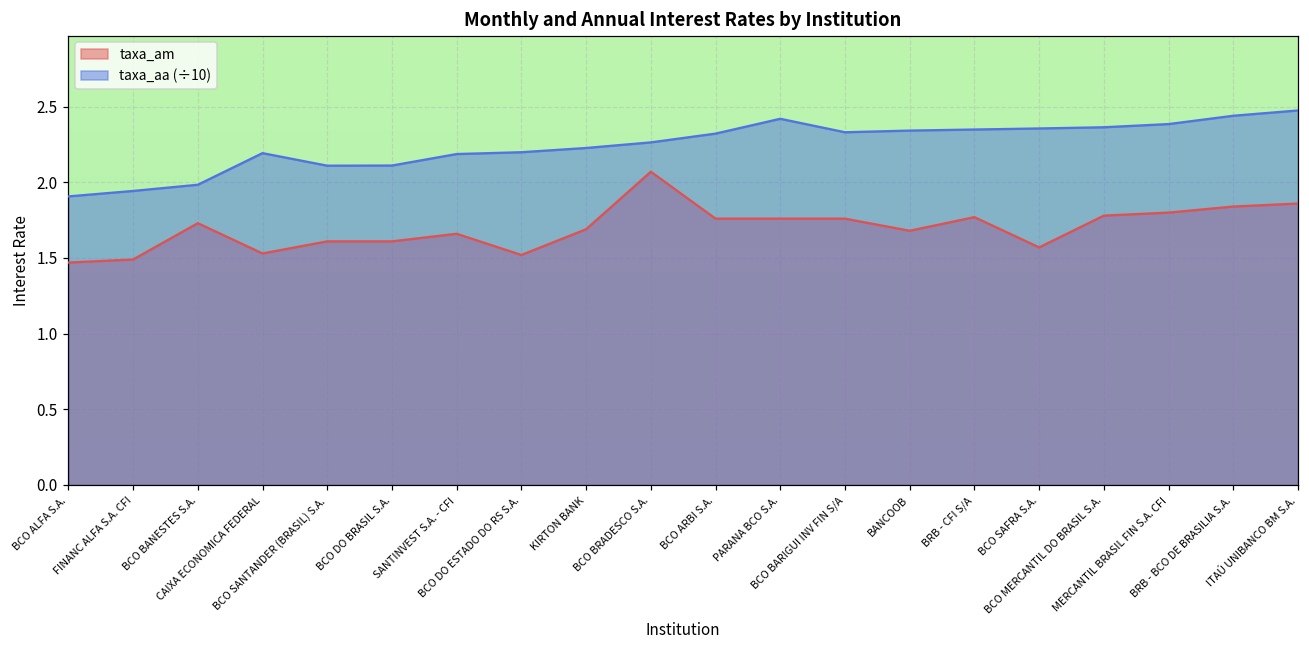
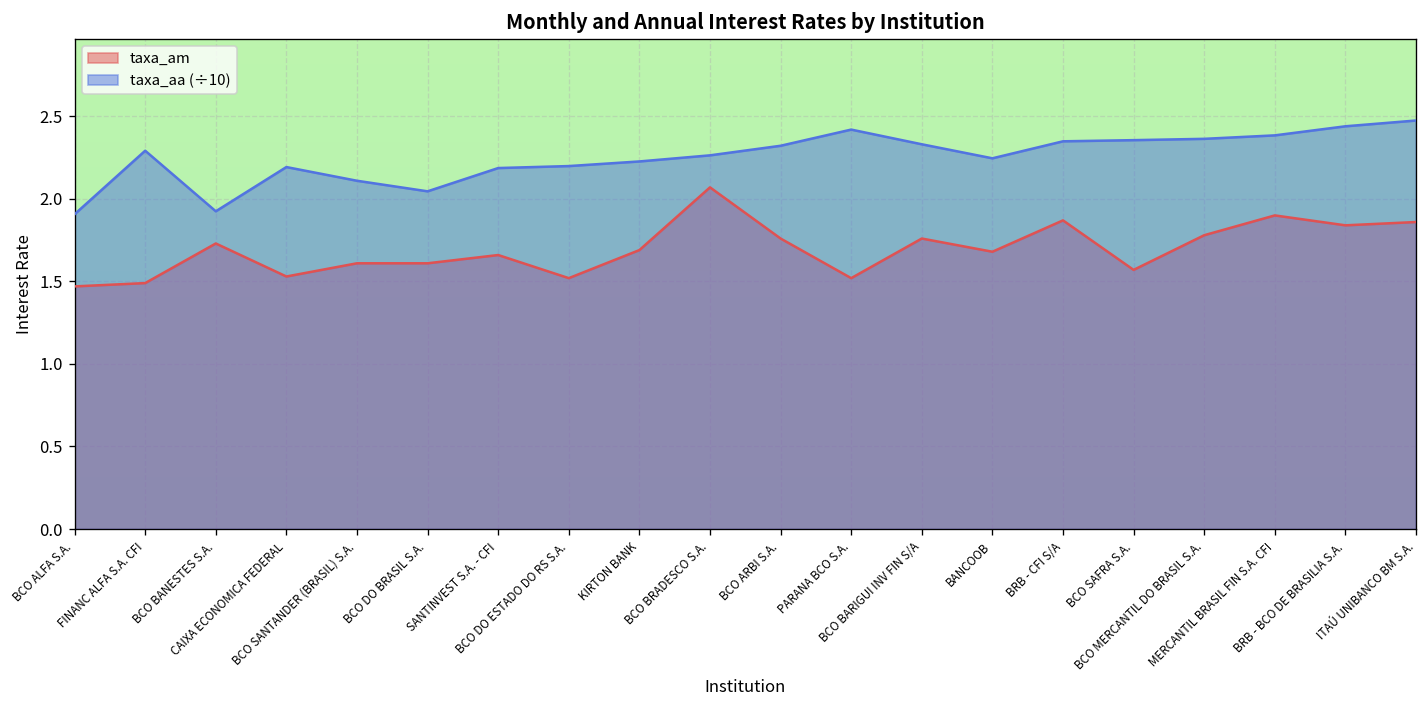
taxa_aa (÷10), FINANC ALFA S.A. CFI: 1.94 -> 2.29
taxa_aa (÷10), BCO BANESTES S.A.: 1.98 -> 1.93
taxa_aa (÷10), BCO DO BRASIL S.A.: 2.11 -> 2.05
taxa_am, PARANA BCO S.A.: 1.76 -> 1.52
taxa_aa (÷10), BANCOOB: 2.34 -> 2.25
taxa_am, BRB - CFI S/A: 1.77 -> 1.87
taxa_am, MERCANTIL BRASIL FIN S.A. CFI: 1.8 -> 1.9
